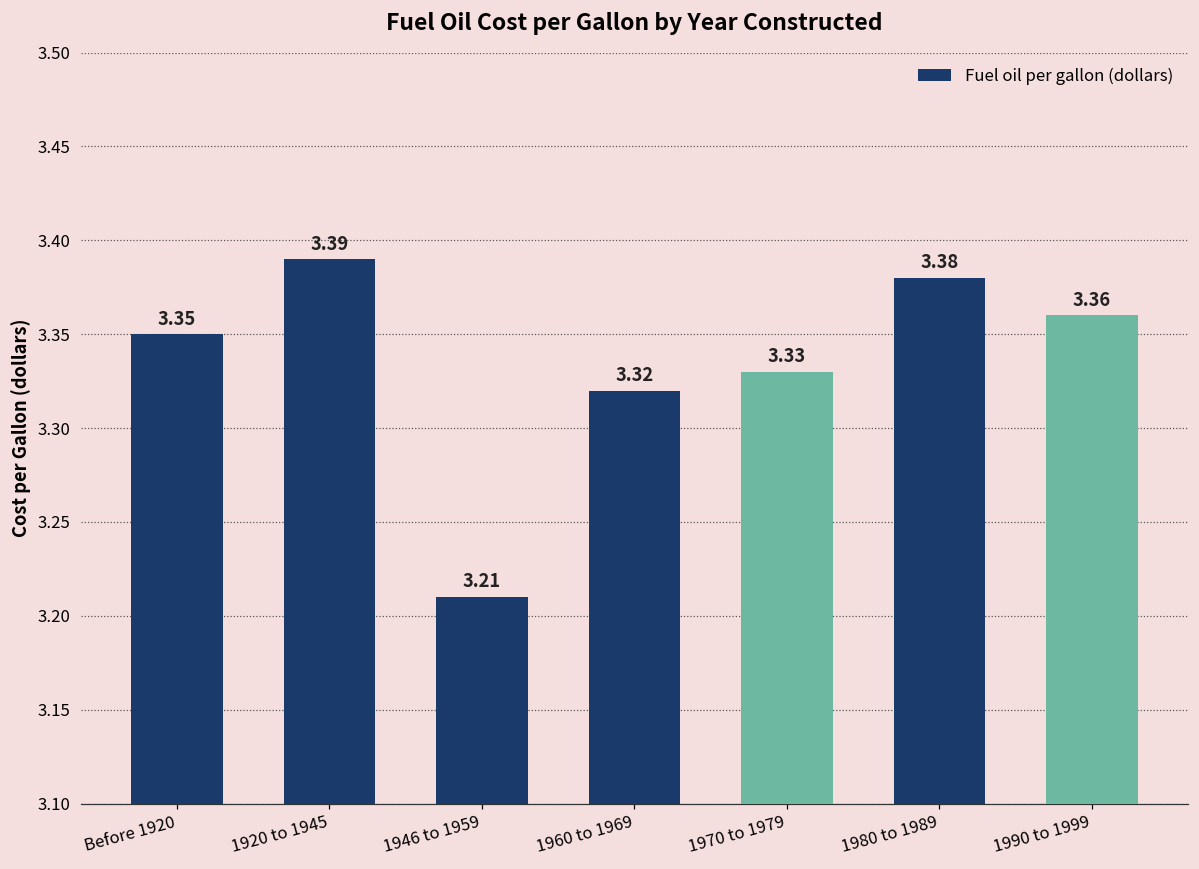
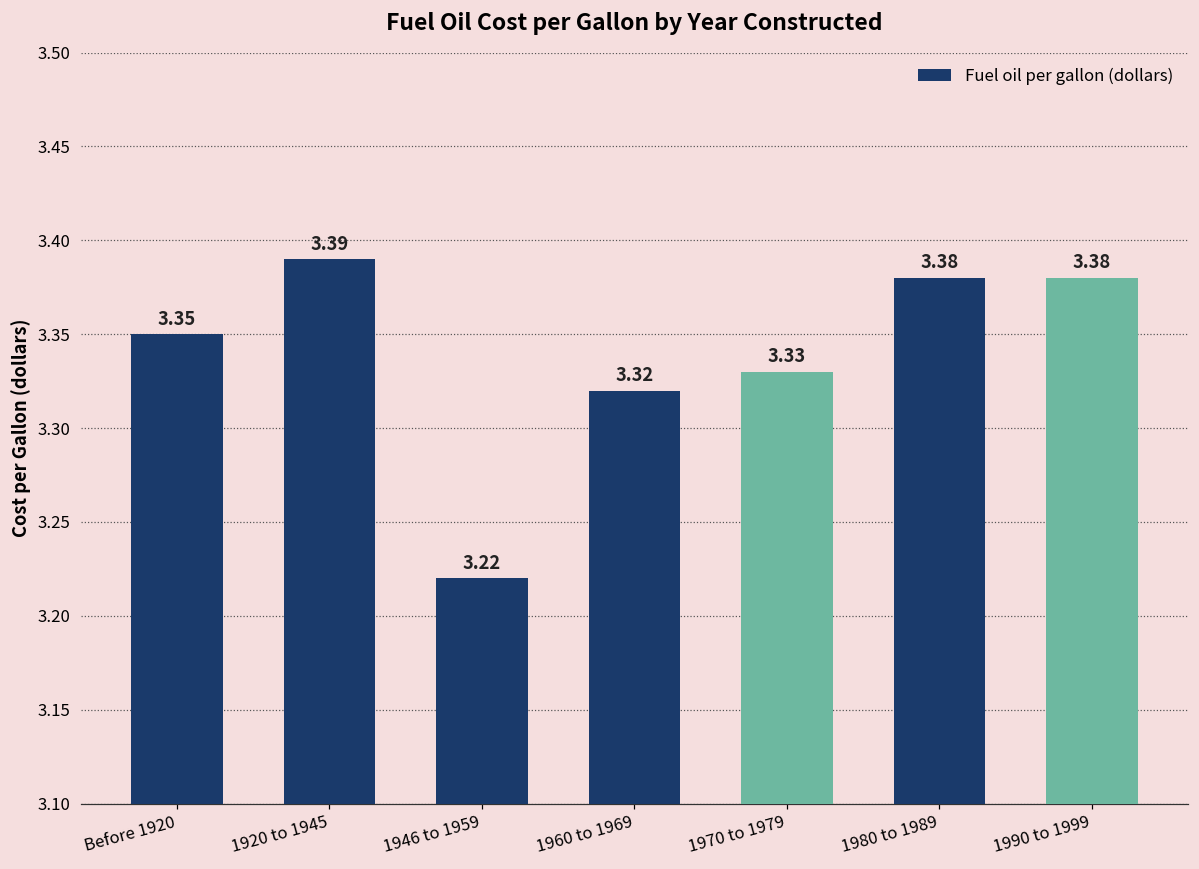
1946 to 1959: 3.21 -> 3.22
1990 to 1999: 3.36 -> 3.38
